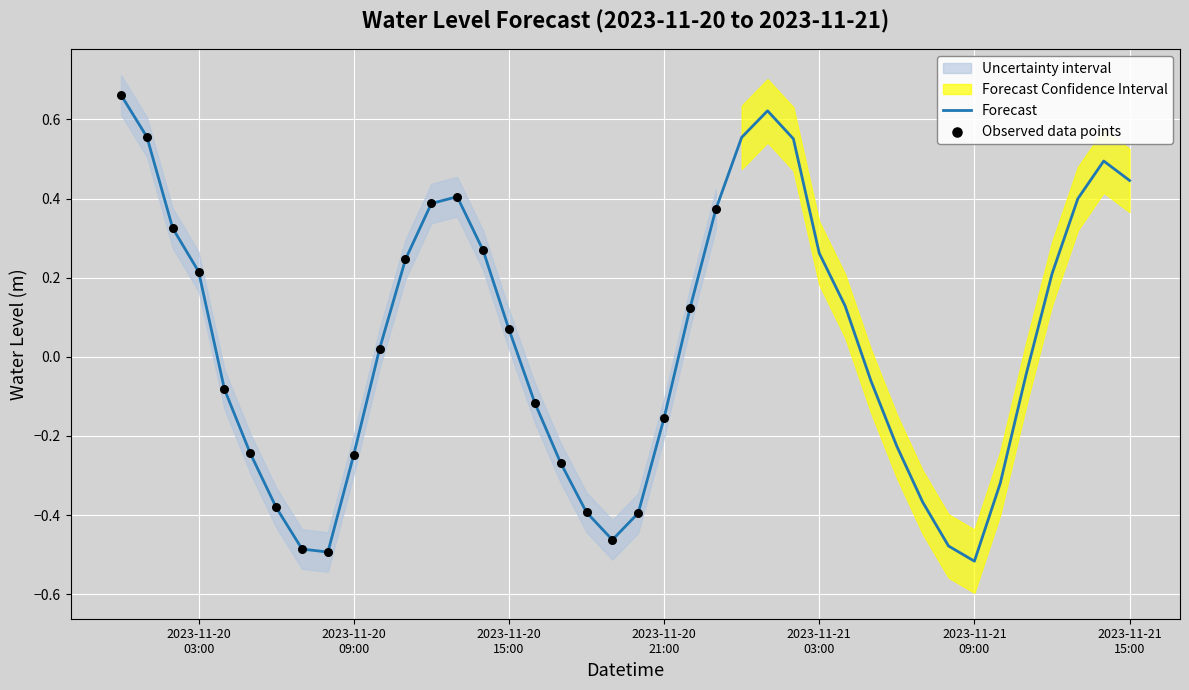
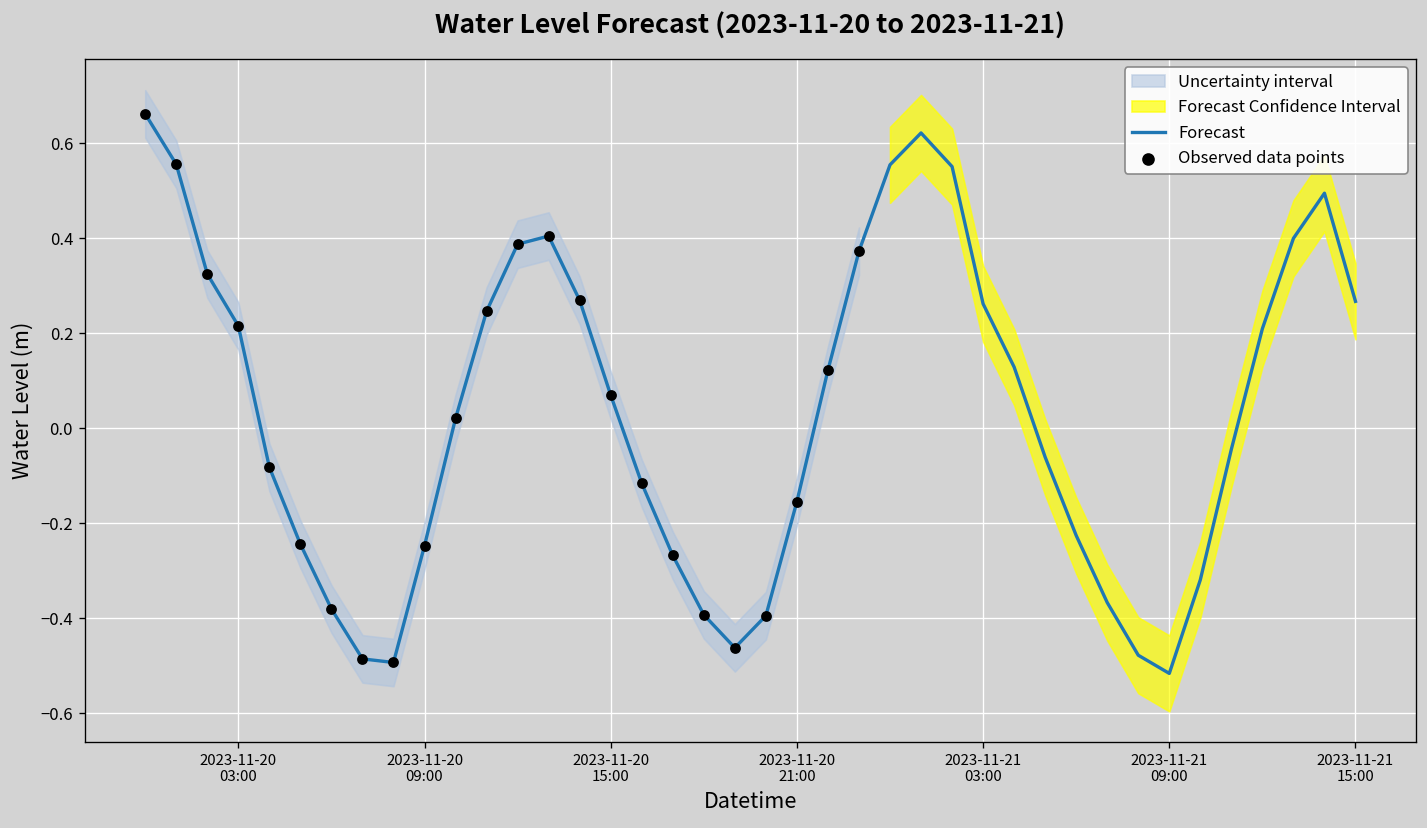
Forecast, 2023-11-21 15:00: 0.45 -> 0.27
